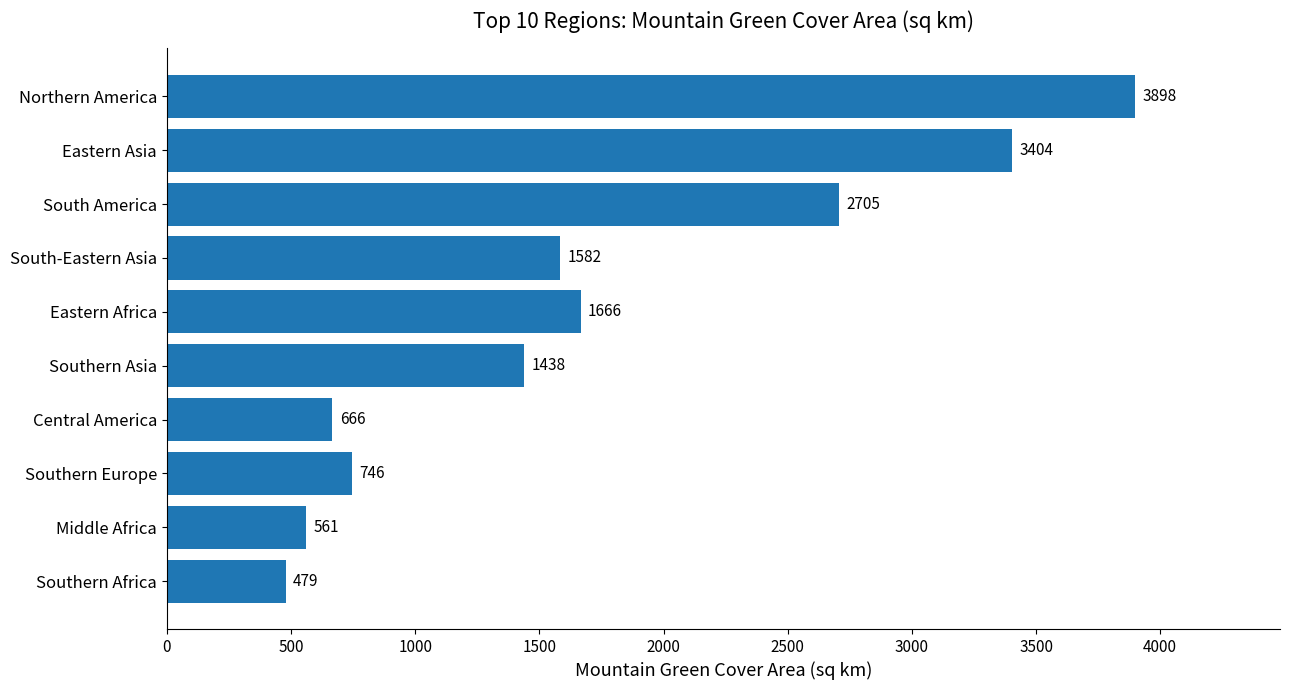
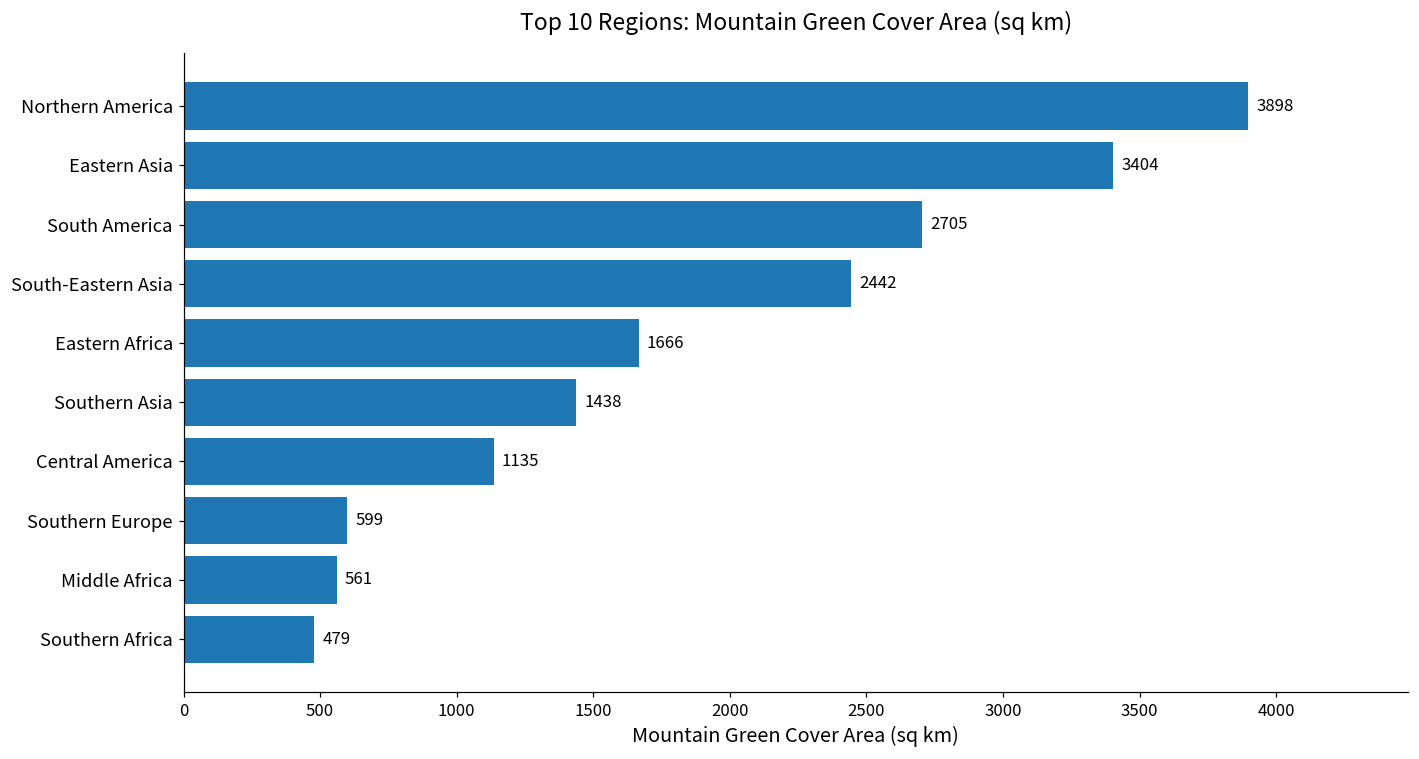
South-Eastern Asia: 1582 -> 2442
Central America: 666 -> 1135
Southern Europe: 746 -> 599
